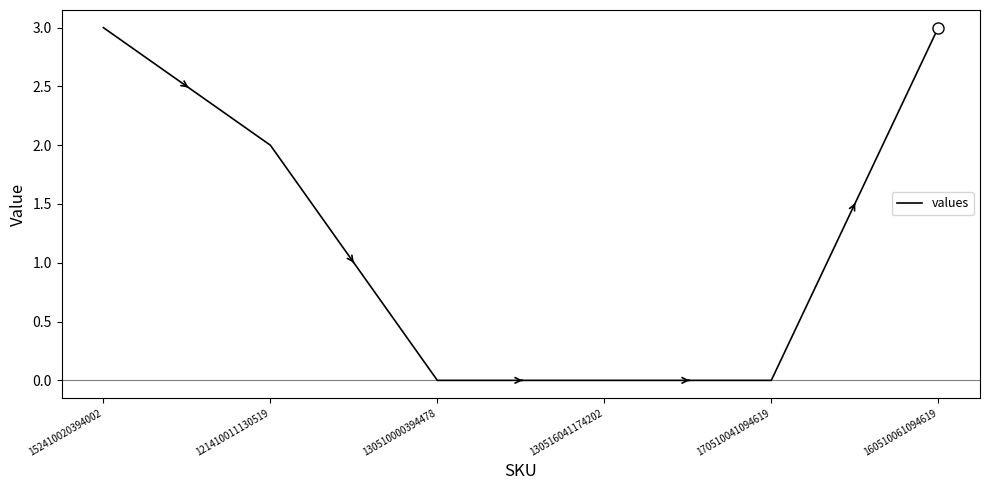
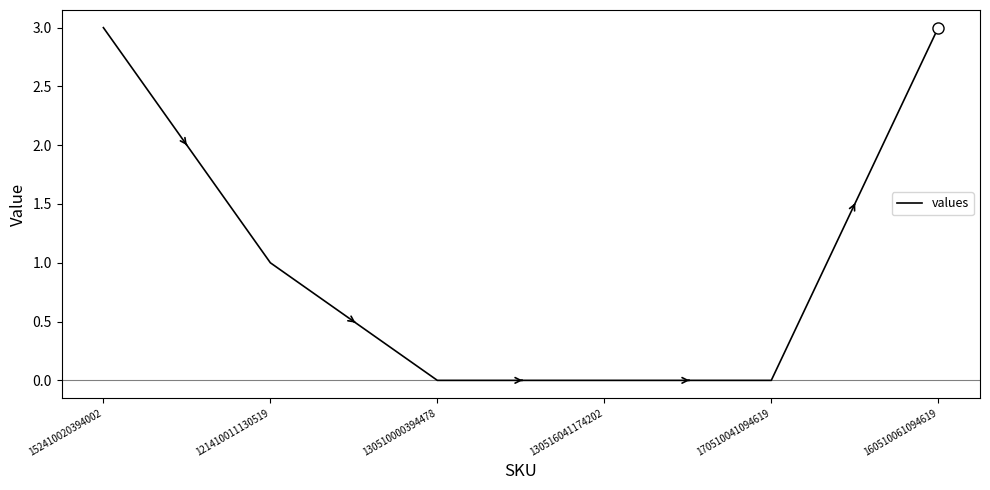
values, 121410011130519: 2 -> 1
